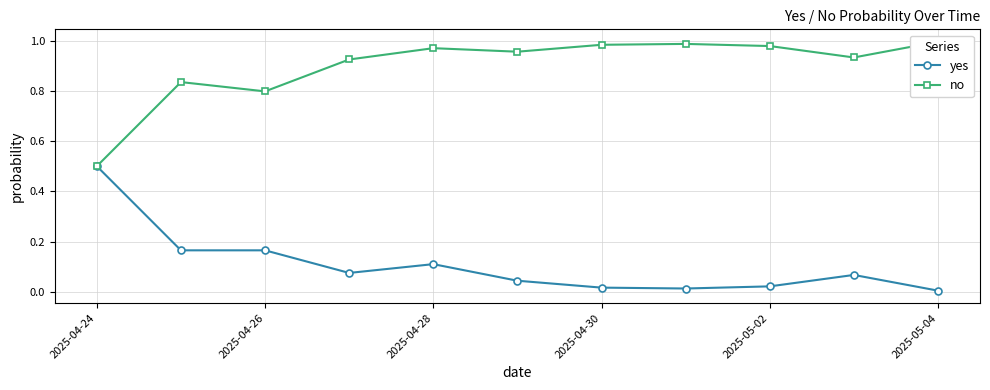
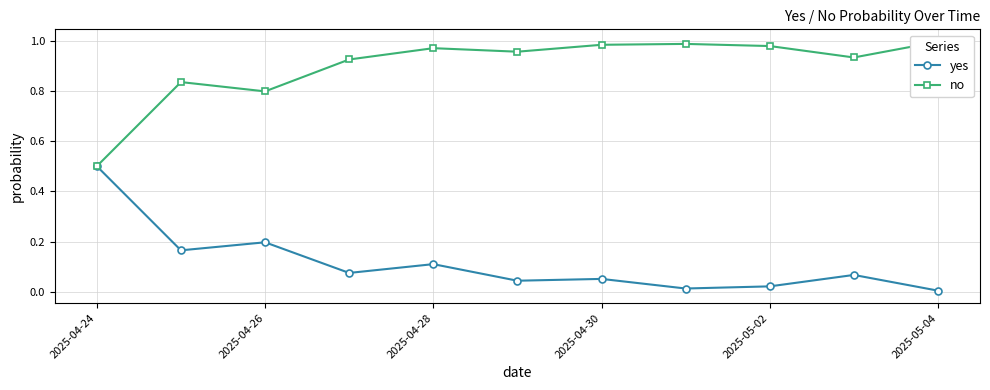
yes, 2025-04-26: 0.17 -> 0.20
yes, 2025-04-30: 0.02 -> 0.05
